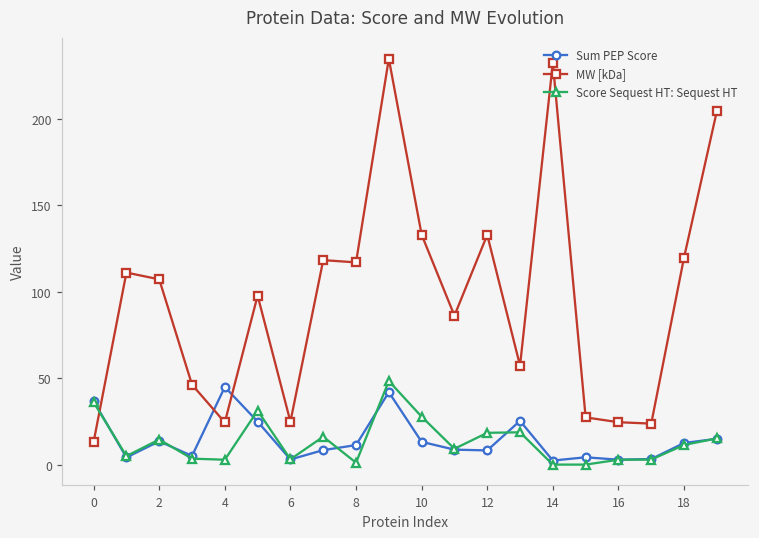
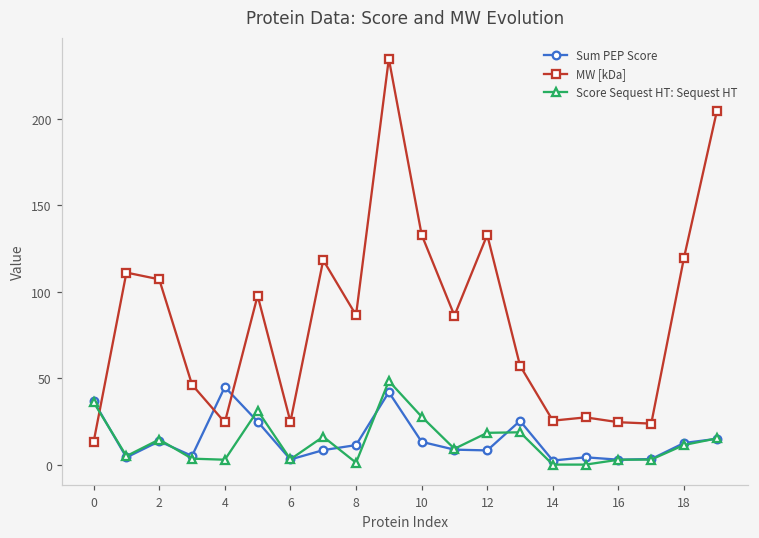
MW [kDa], 8: 117 -> 86
MW [kDa], 14: 232 -> 25
